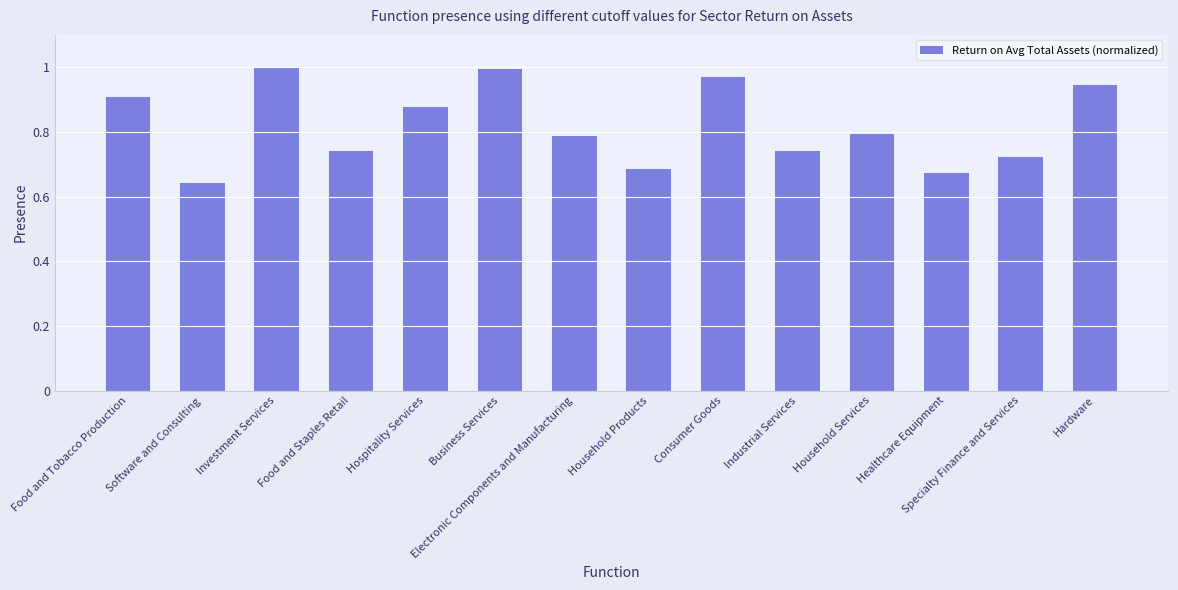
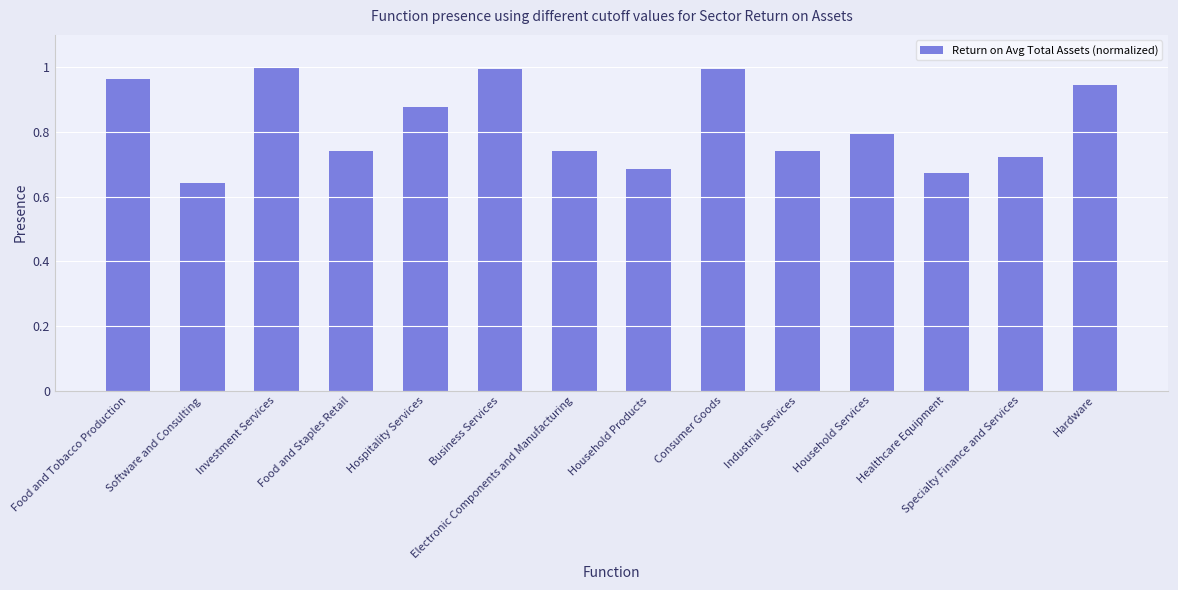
Food and Tobacco Production: 0.91 -> 0.96
Electronic Components and Manufacturing: 0.79 -> 0.74
Consumer Goods: 0.97 -> 1.00
